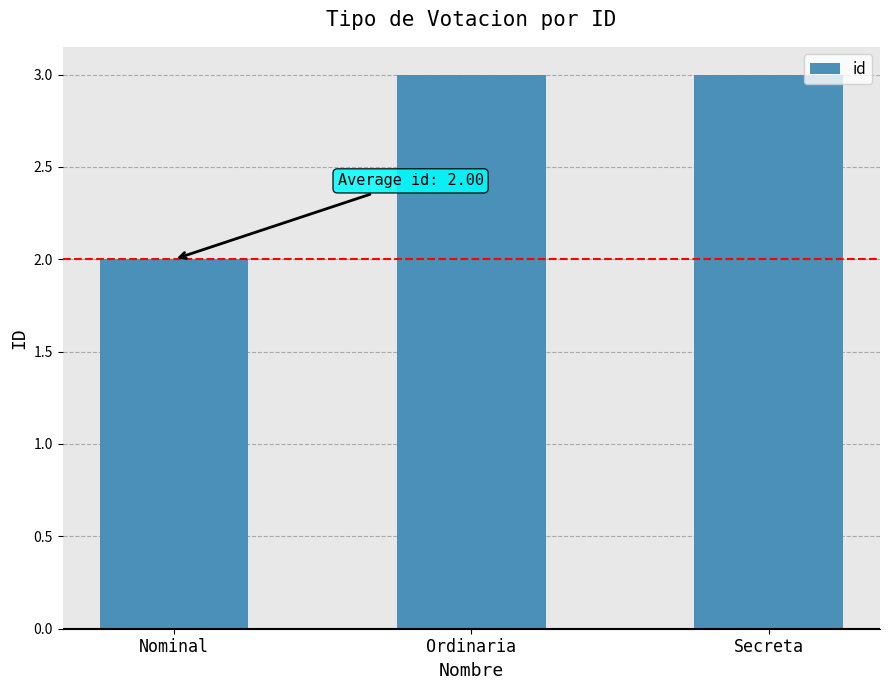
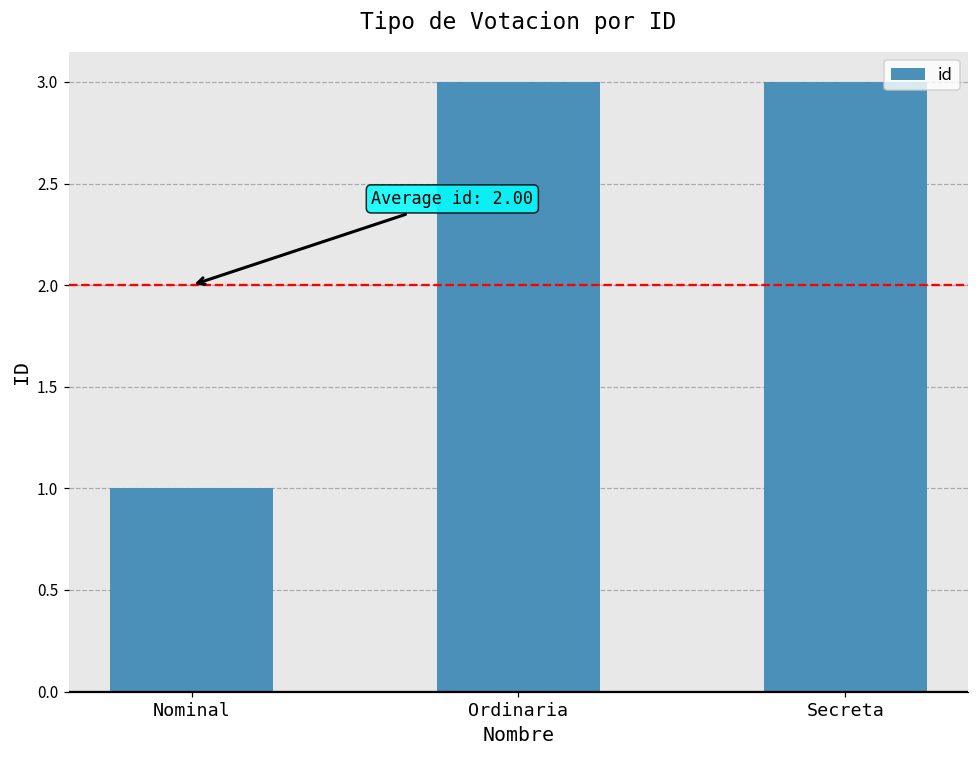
Nominal: 2 -> 1
